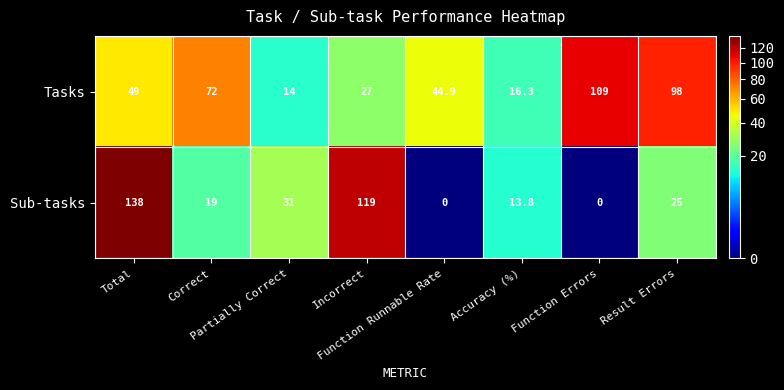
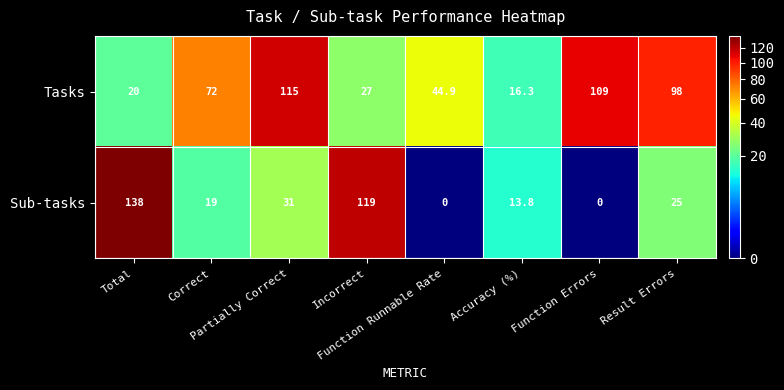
Tasks, Total: 49 -> 20
Tasks, Partially Correct: 14 -> 115
